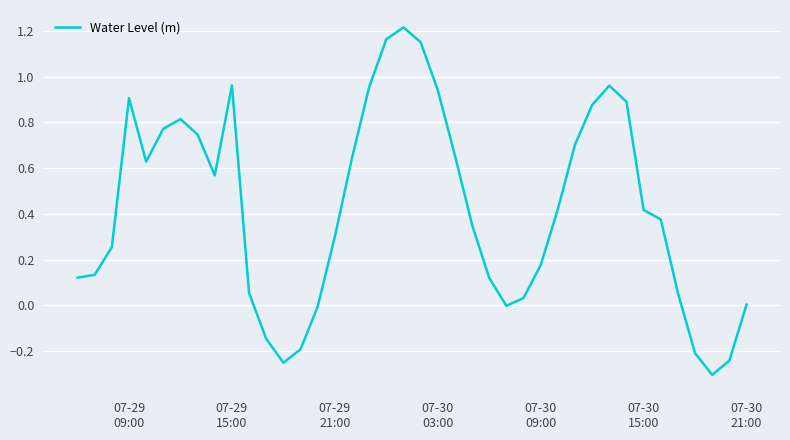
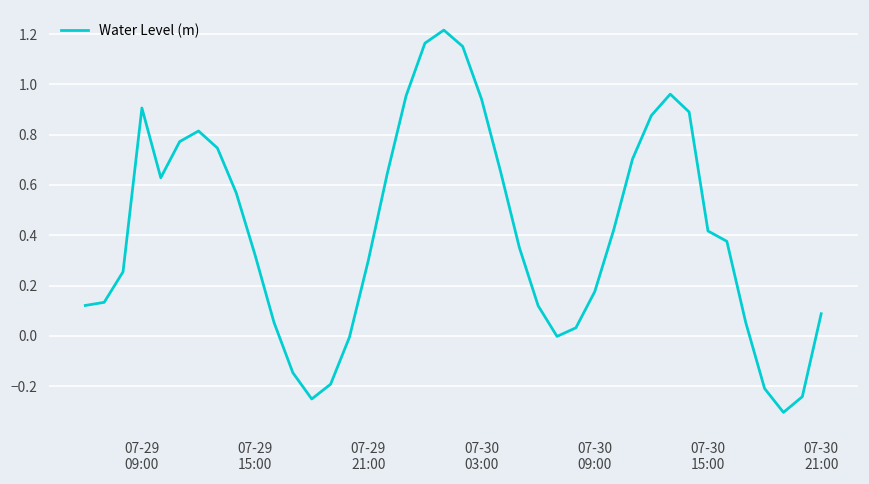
07-29 15:00: 0.96 -> 0.32
07-30 21:00: 0.00 -> 0.09
